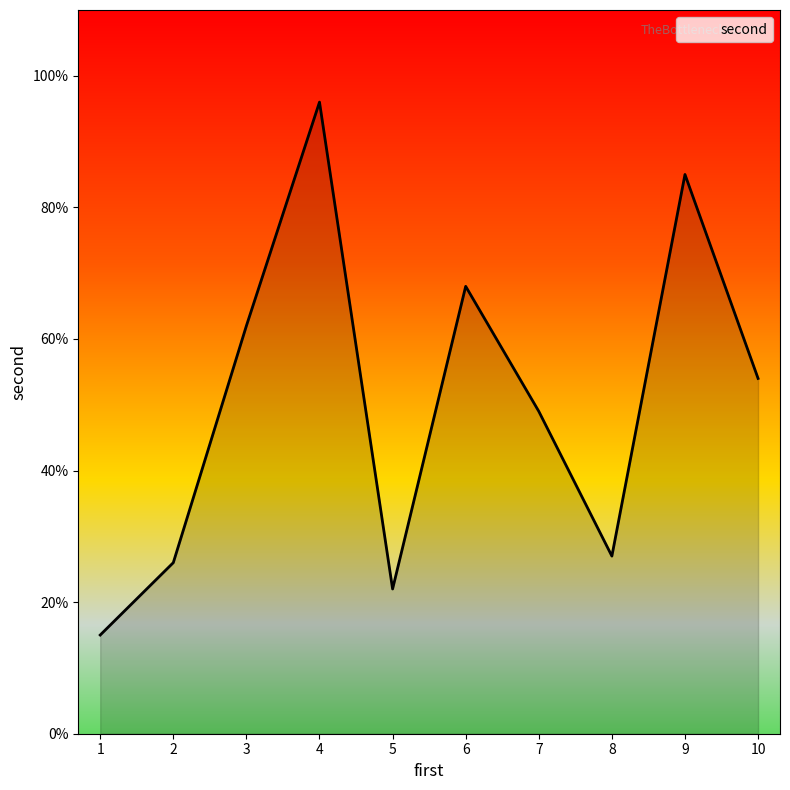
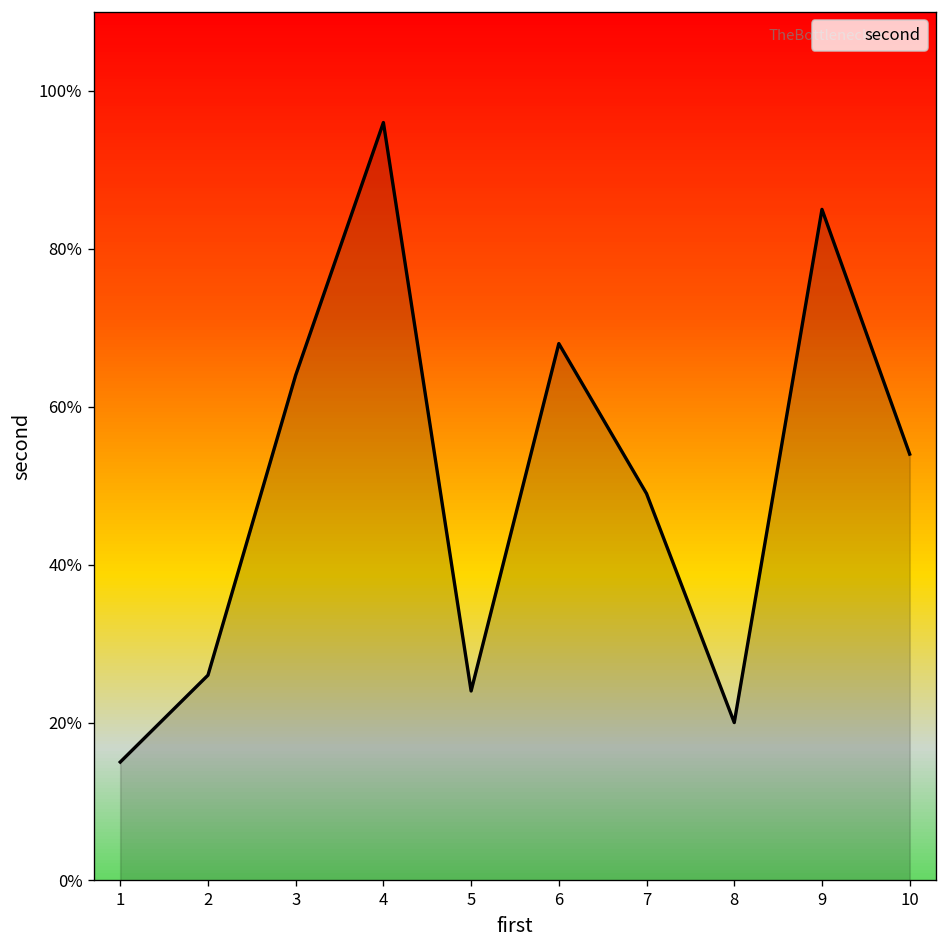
3: 62% -> 64%
5: 22% -> 24%
8: 27% -> 20%
